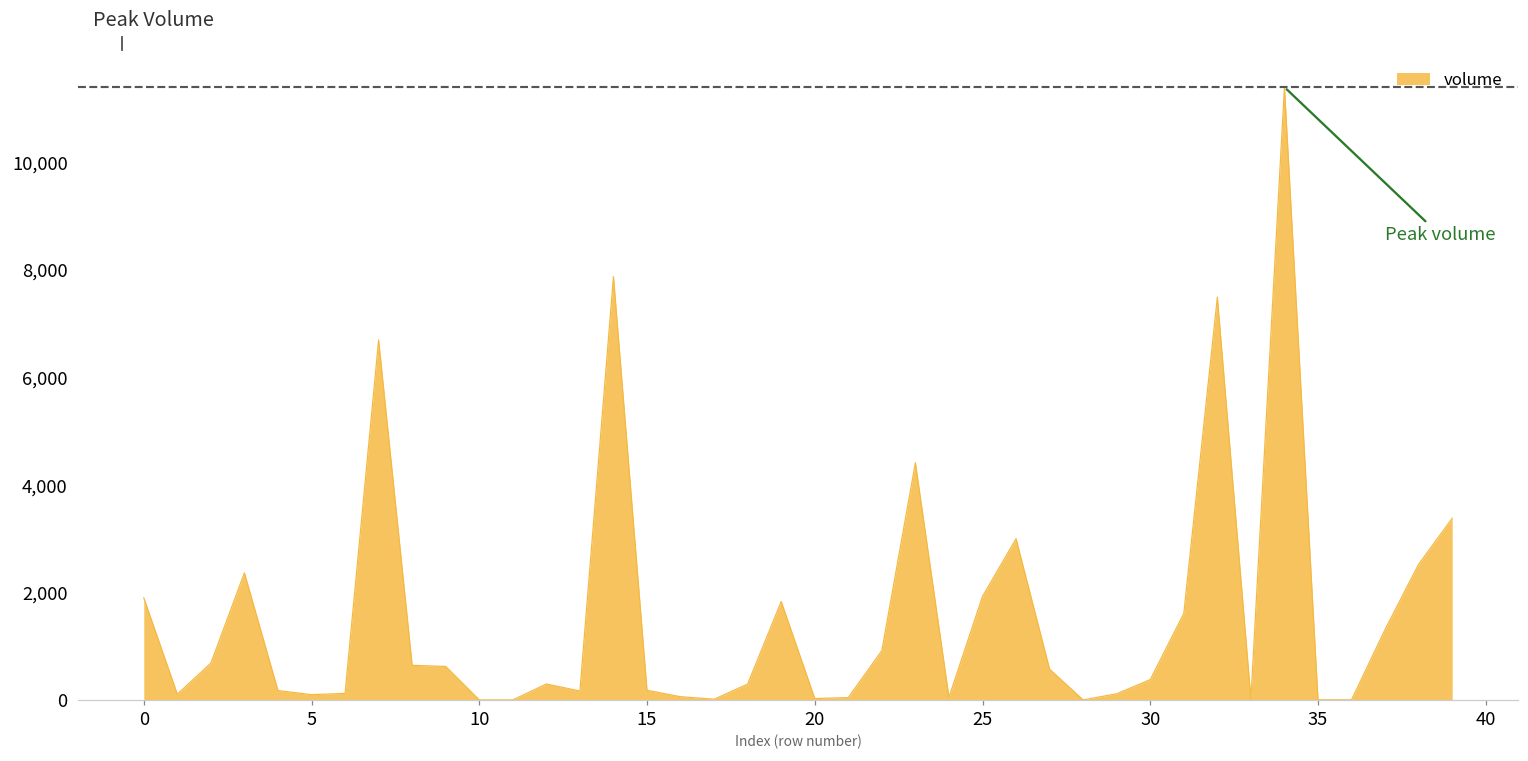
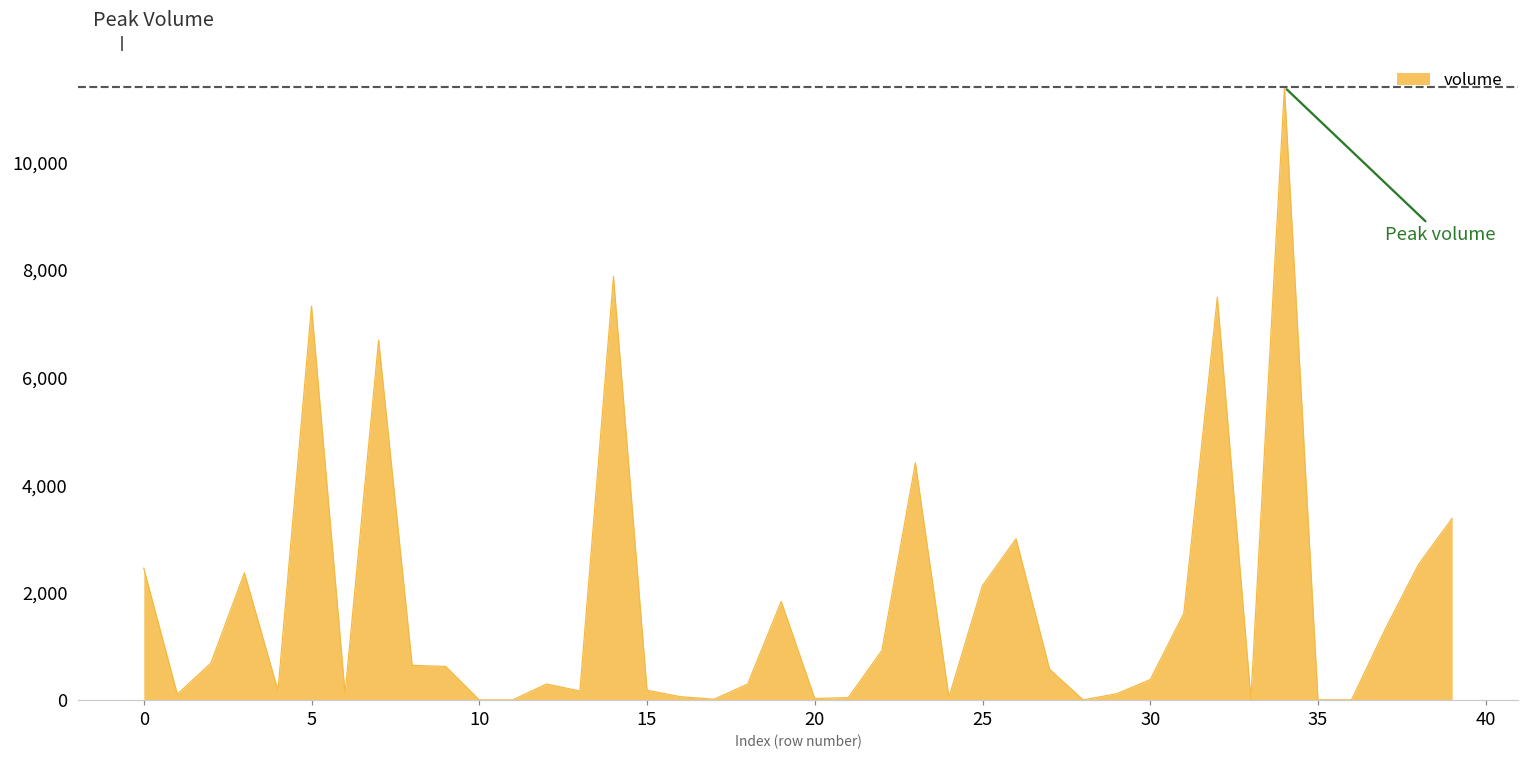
0: 1,900 -> 2,500
5: 100 -> 7,300
25: 1,900 -> 2,100
